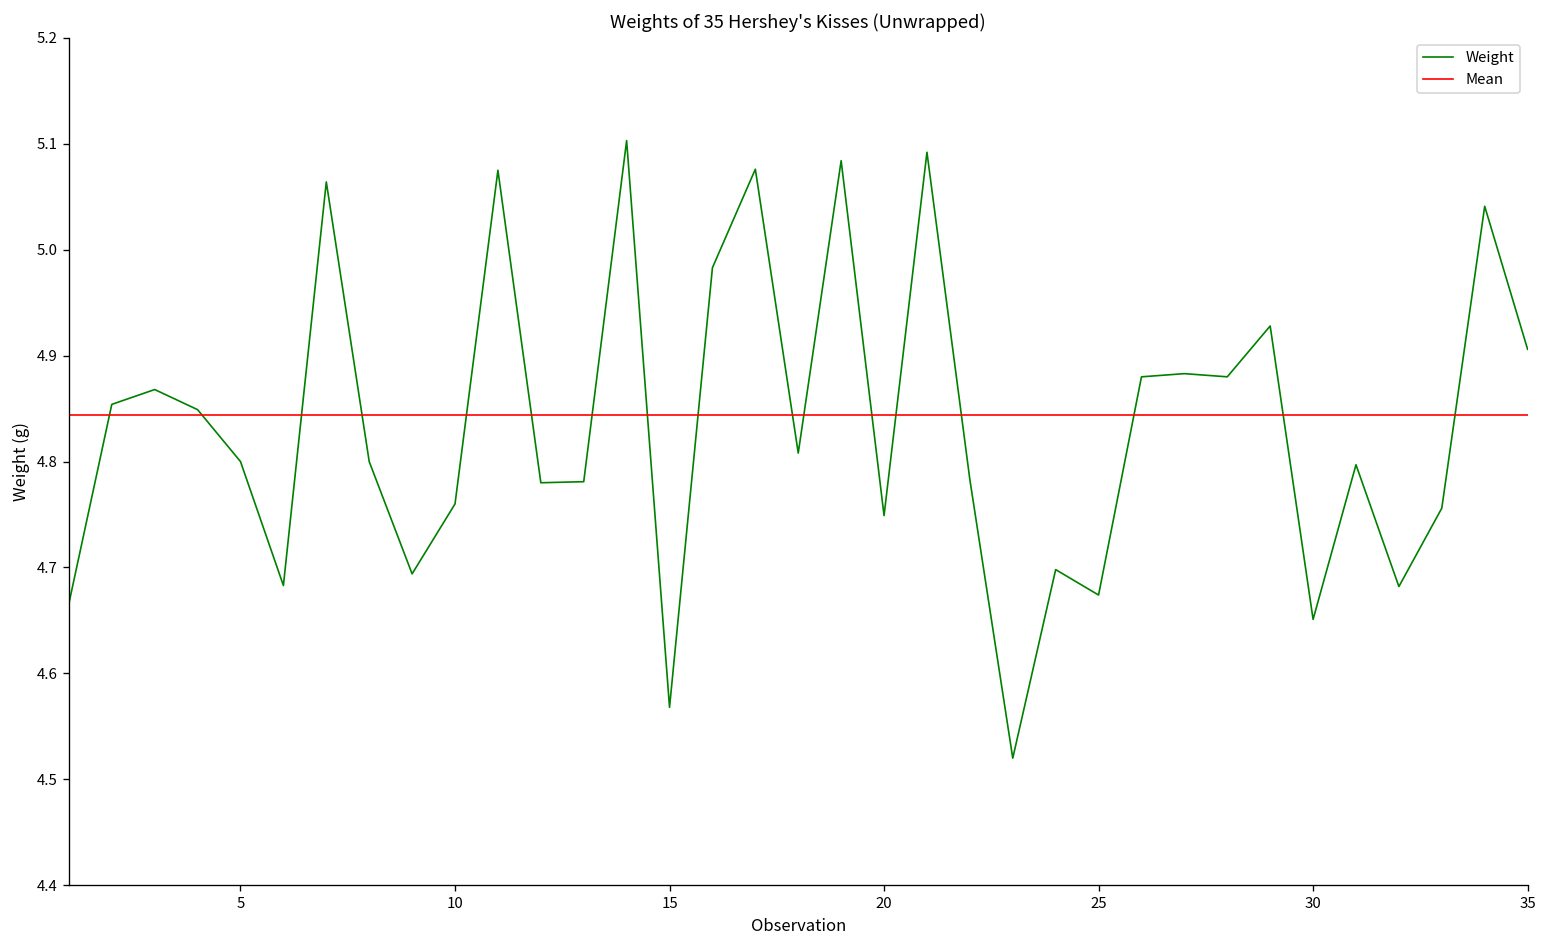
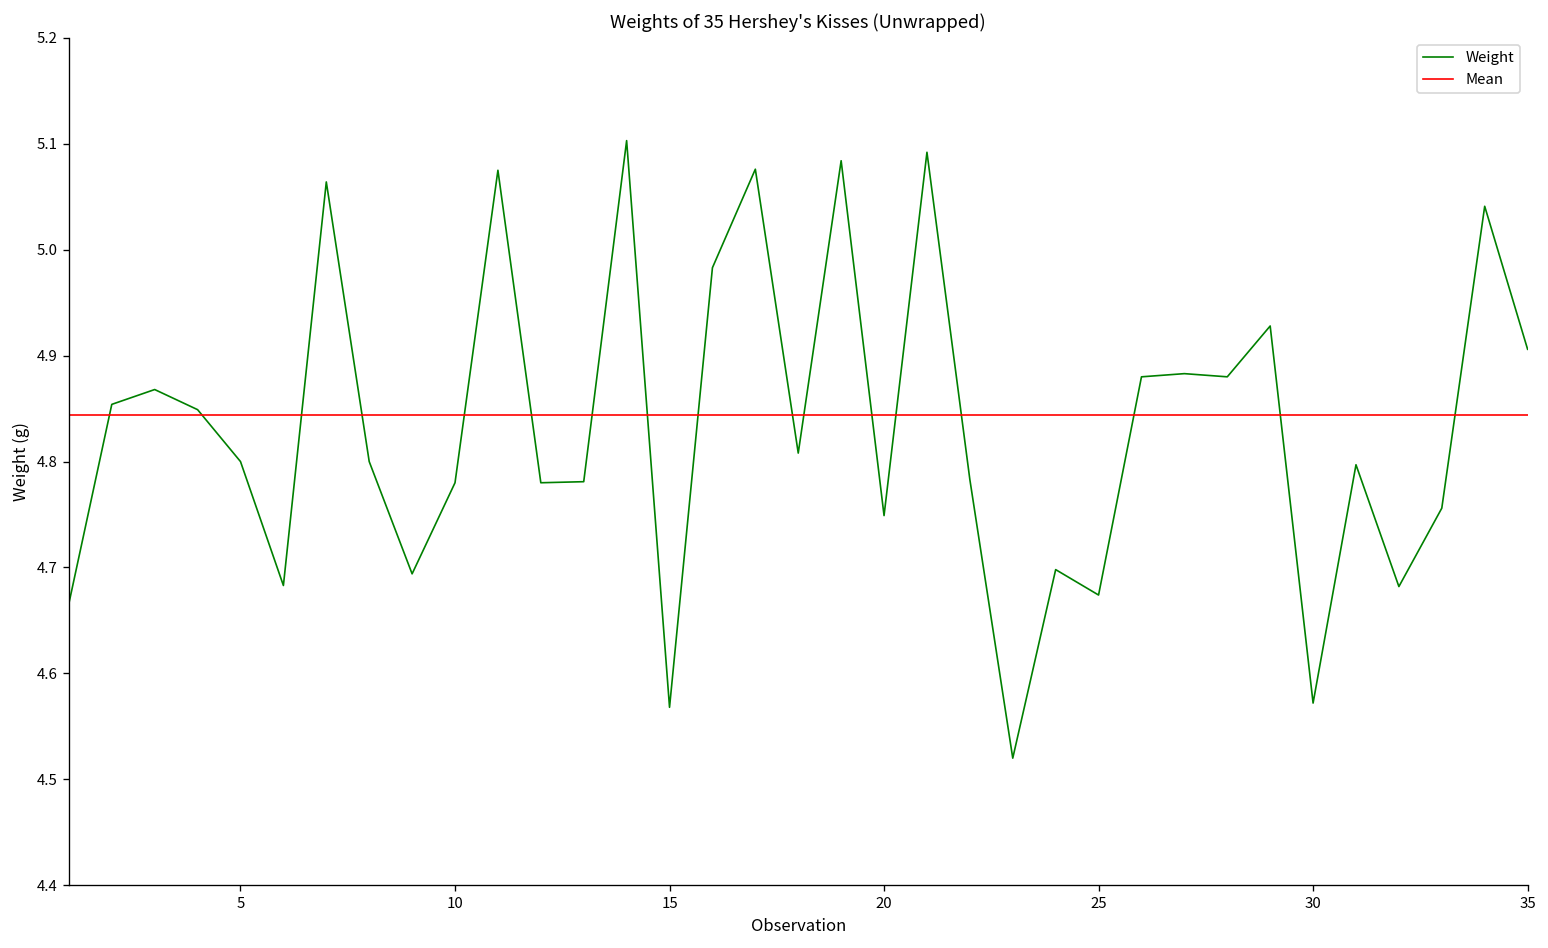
Weight, 10: 4.76 -> 4.78
Weight, 30: 4.65 -> 4.57
